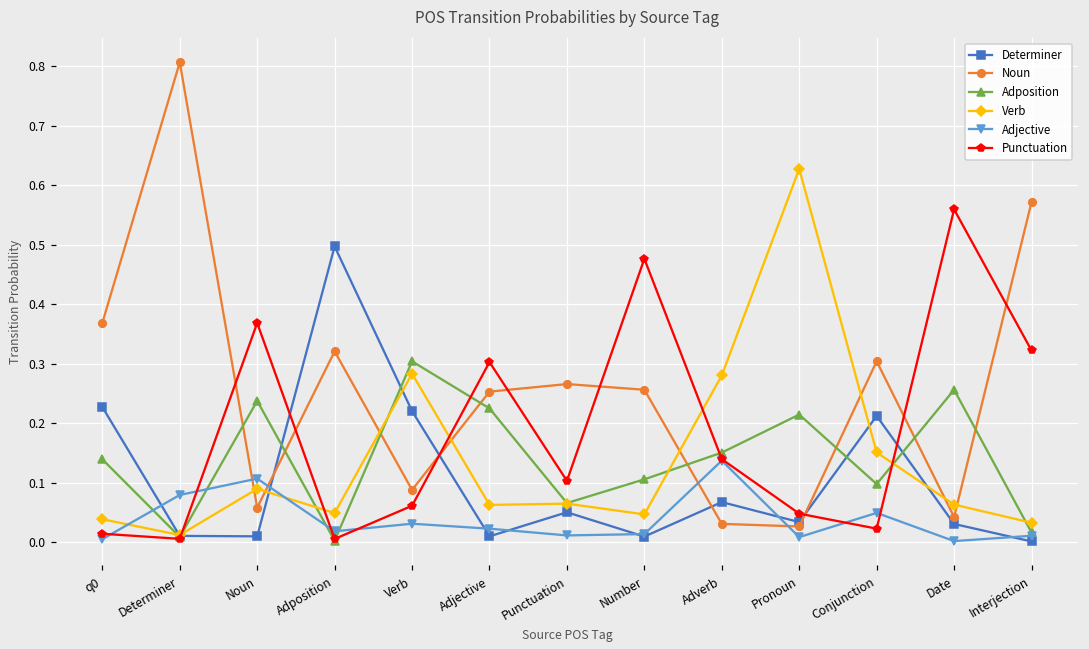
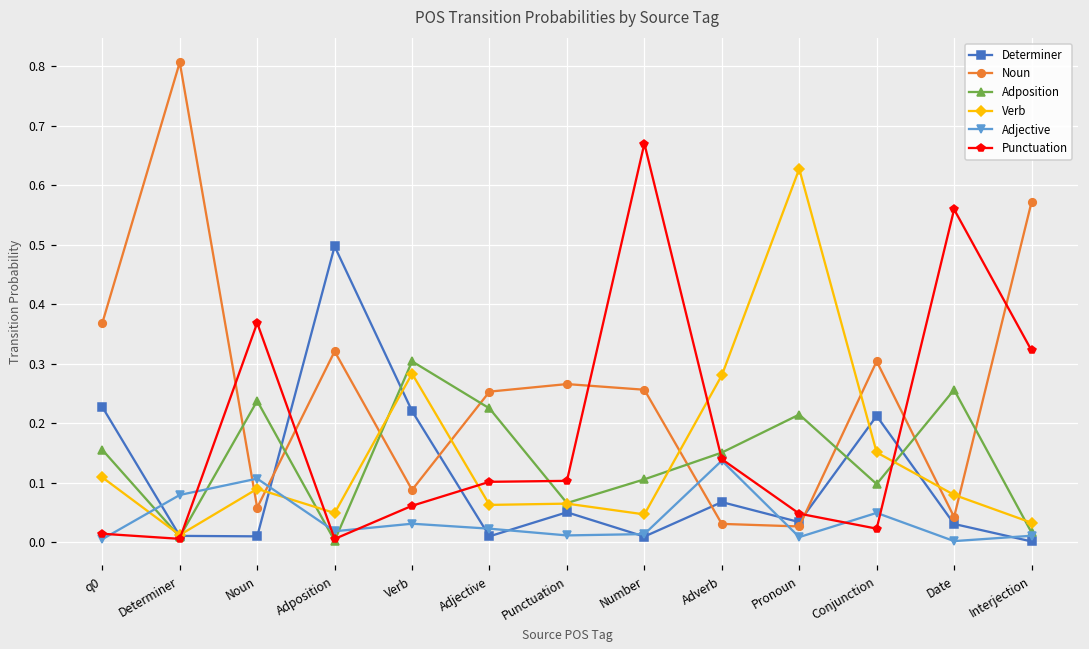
Adposition, q0: 0.14 -> 0.16
Verb, q0: 0.04 -> 0.11
Punctuation, Adjective: 0.30 -> 0.10
Punctuation, Number: 0.48 -> 0.67
Verb, Date: 0.06 -> 0.08
